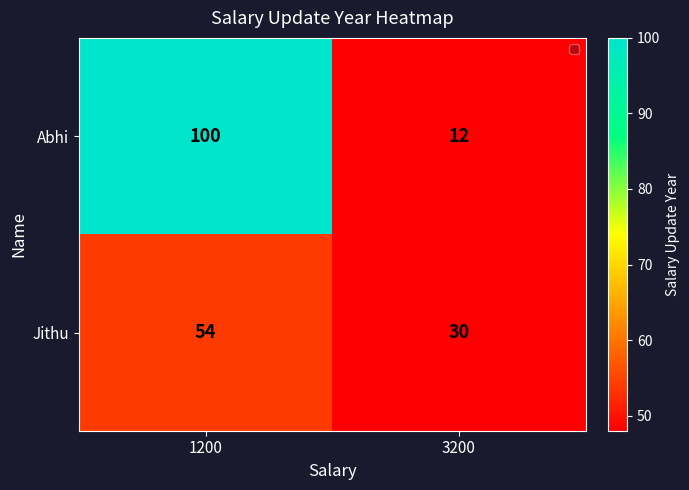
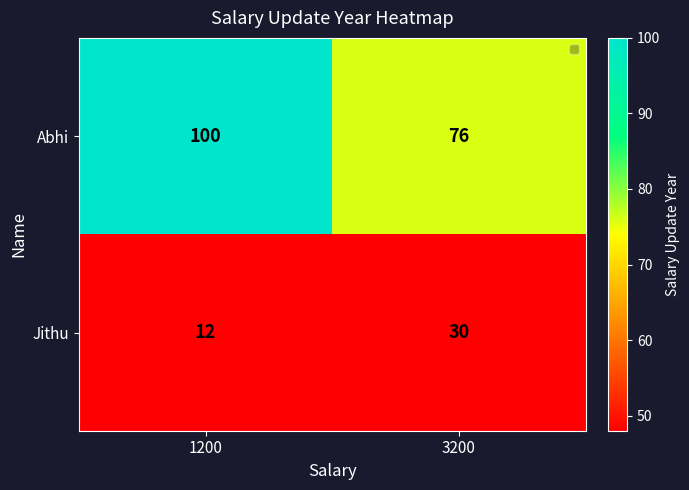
Abhi, 3200: 12 -> 76
Jithu, 1200: 54 -> 12
